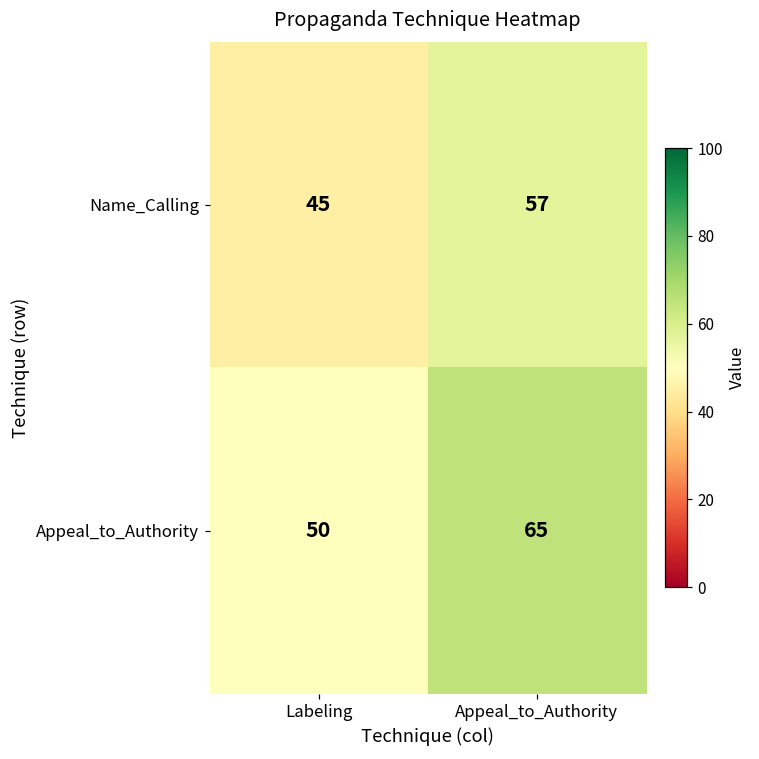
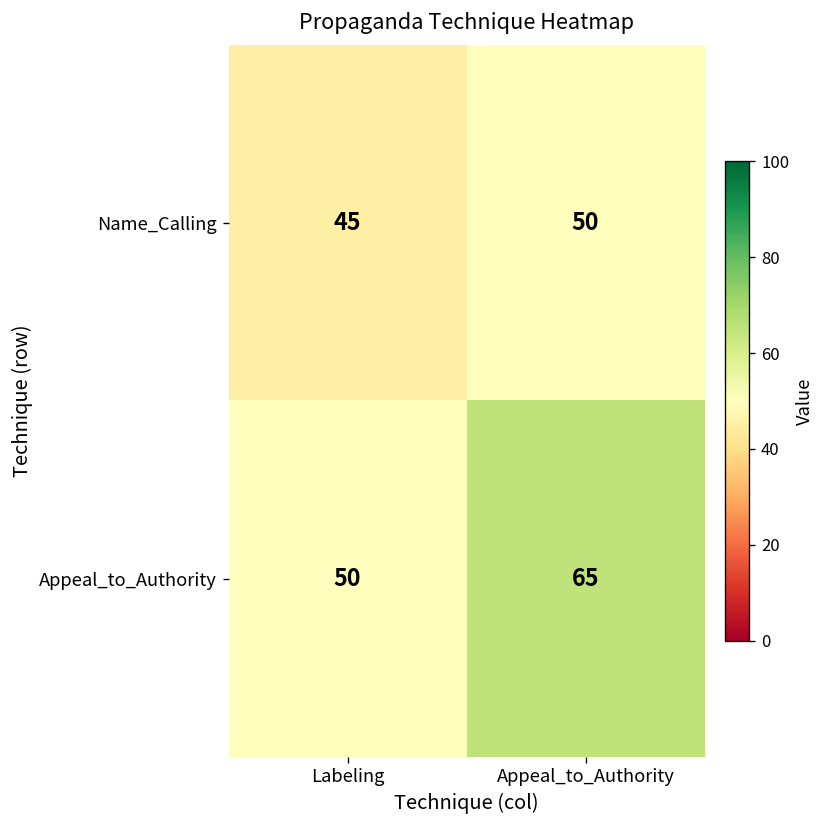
Name_Calling, Appeal_to_Authority: 57 -> 50
